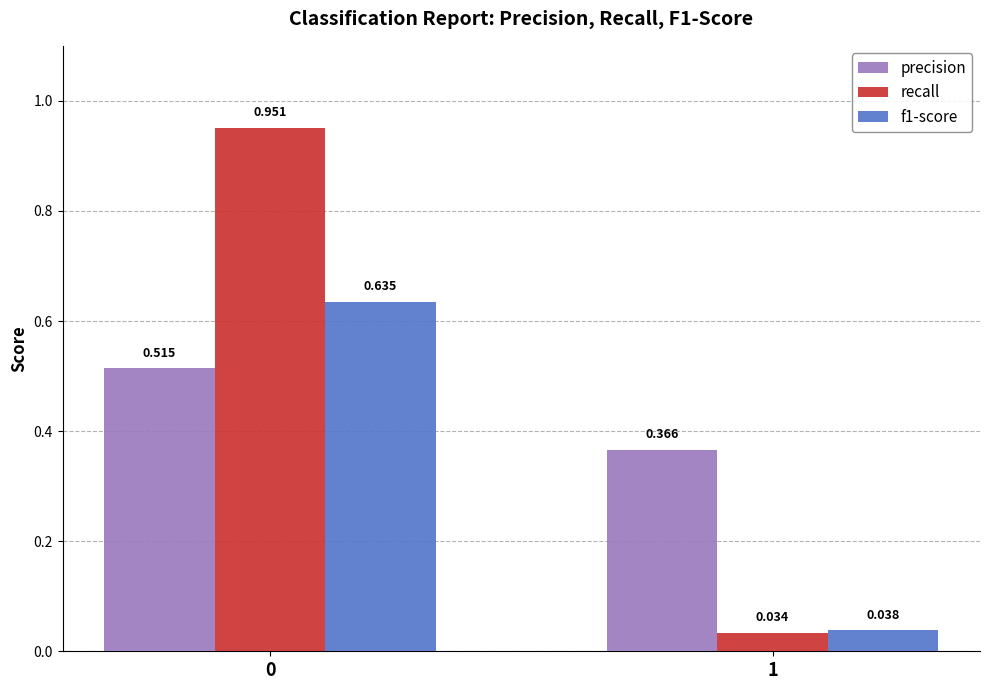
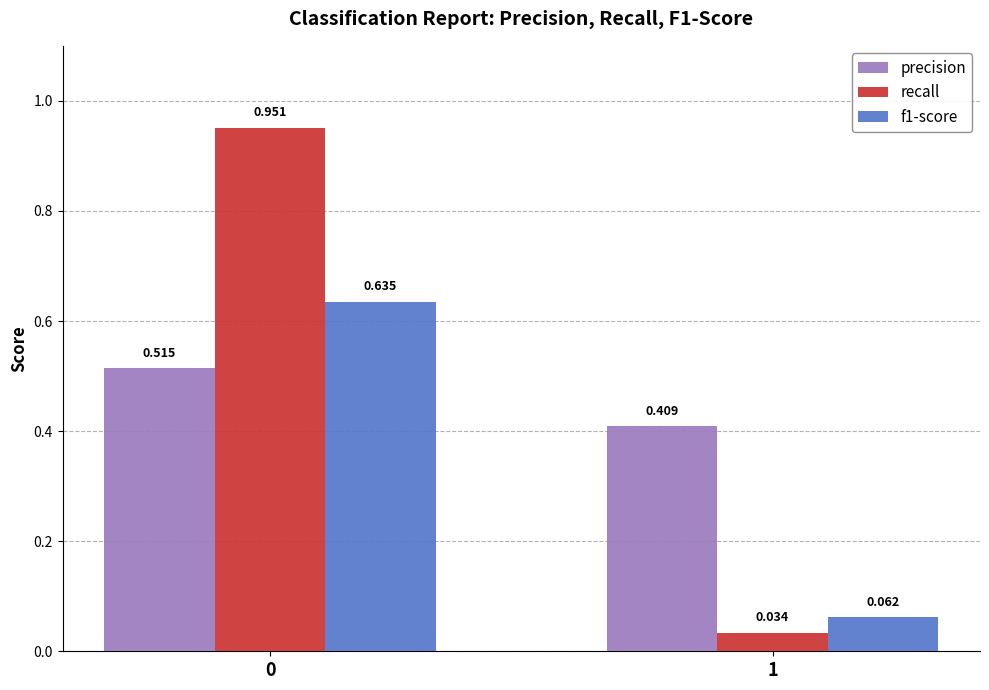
precision, 1: 0.366 -> 0.409
f1-score, 1: 0.038 -> 0.062
